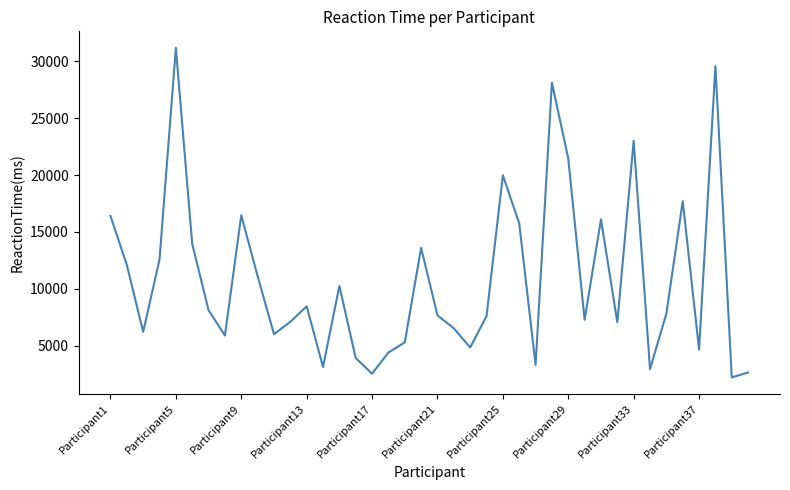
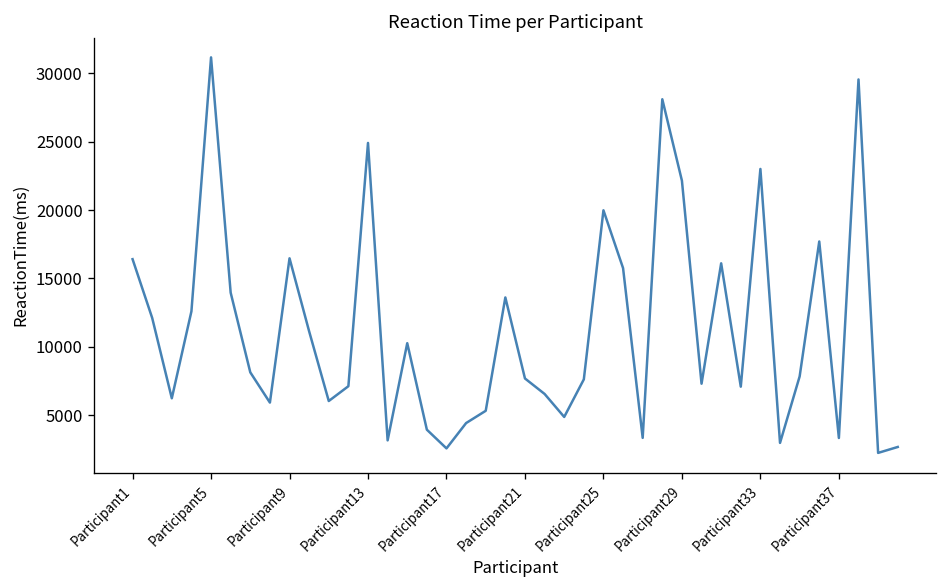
Participant13: 8500 -> 24900
Participant29: 21400 -> 22100
Participant37: 4700 -> 3300
